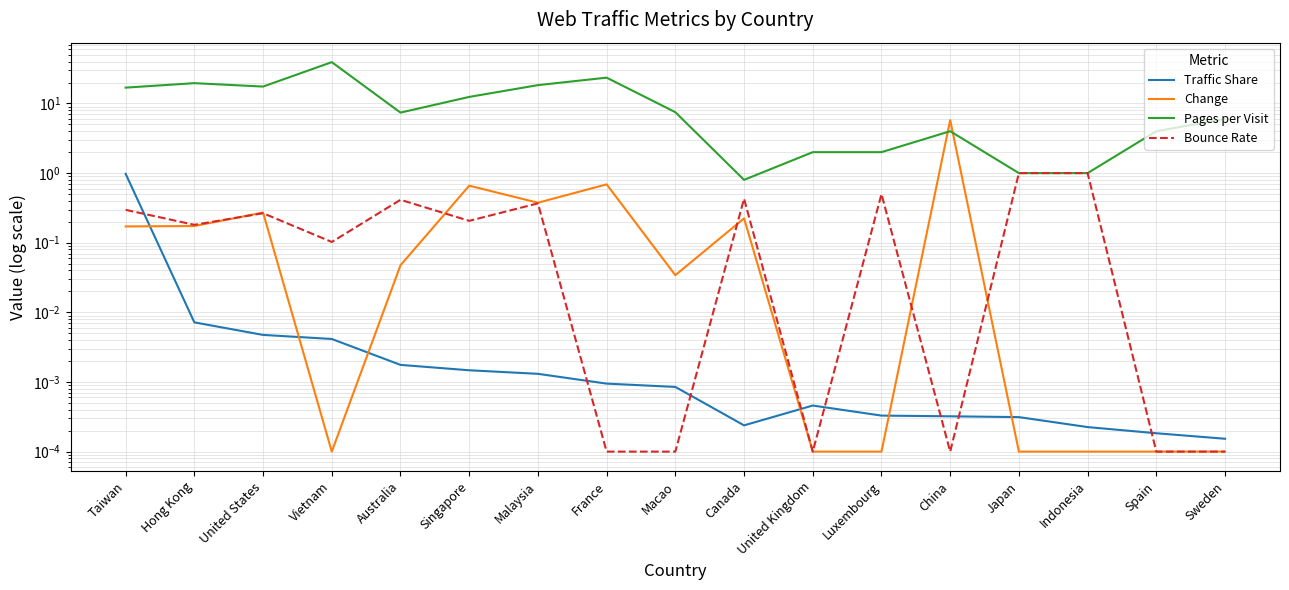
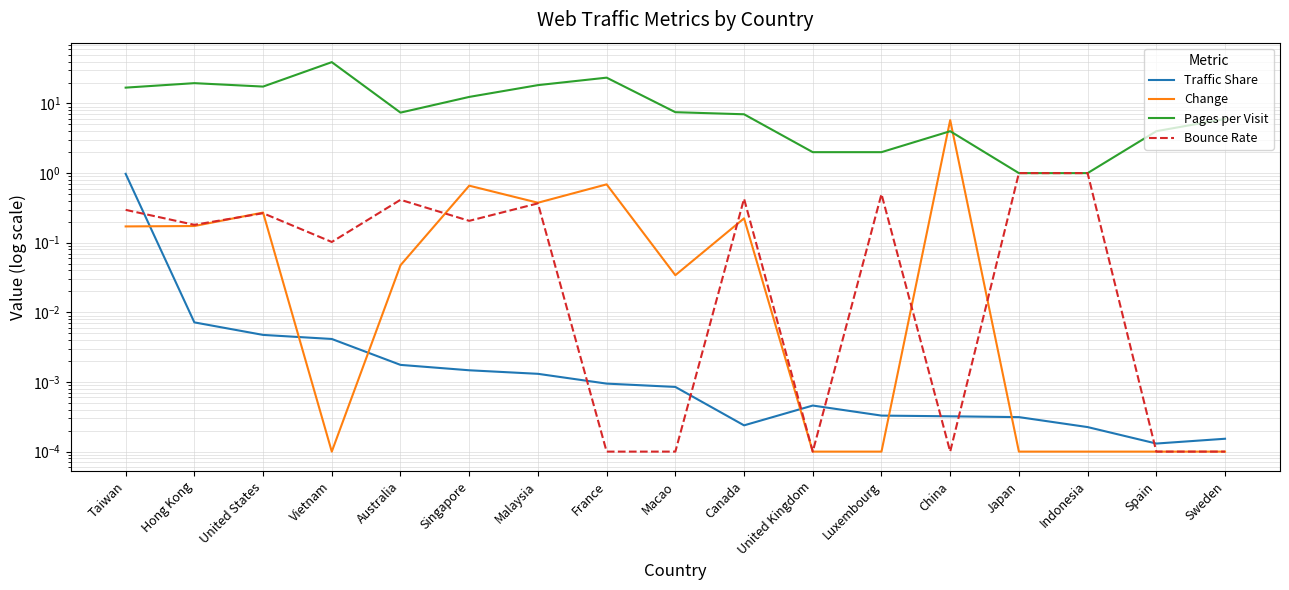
Pages per Visit, Canada: 0.8 -> 7
Traffic Share, Spain: 0.00018 -> 0.00013
